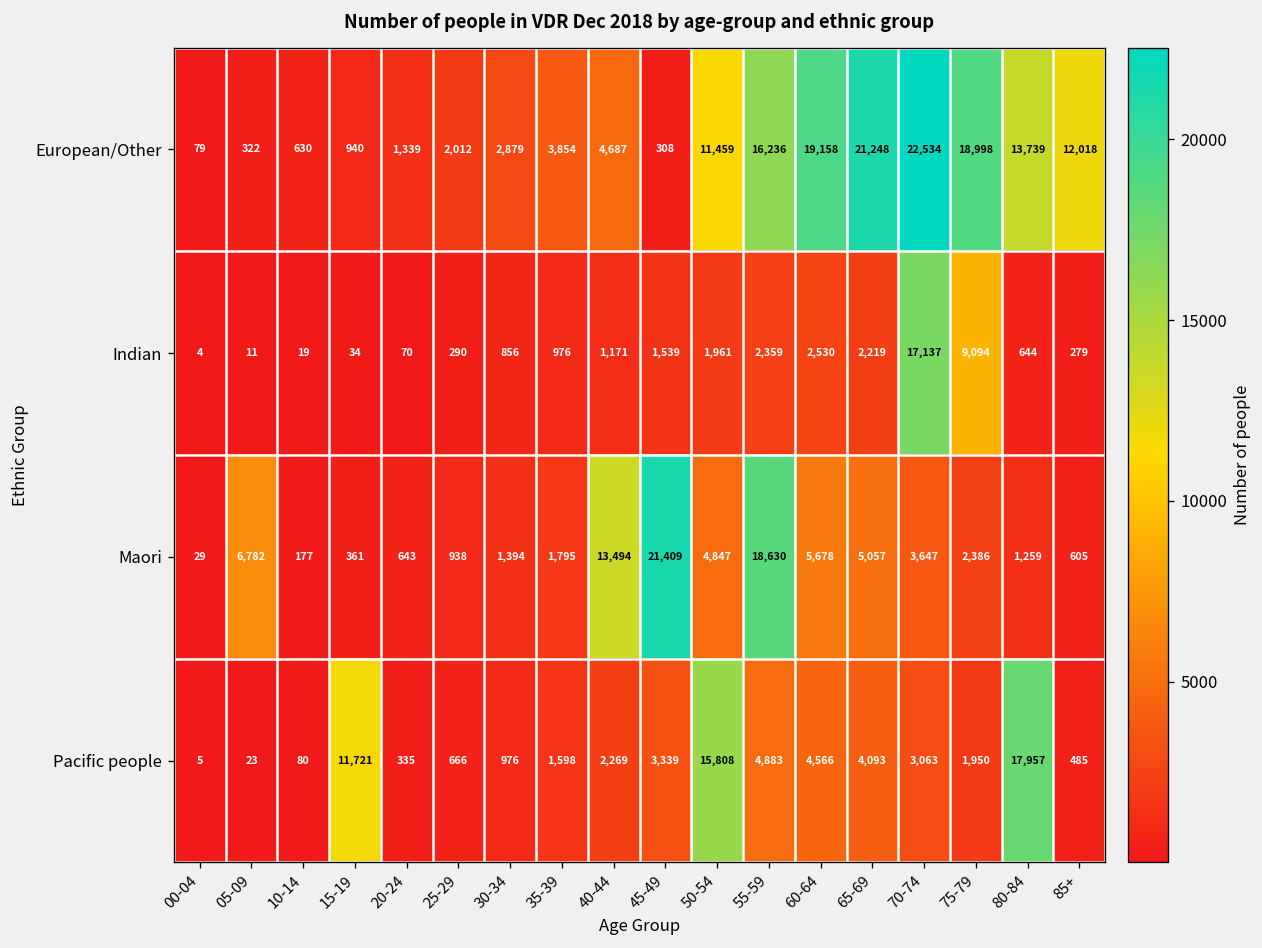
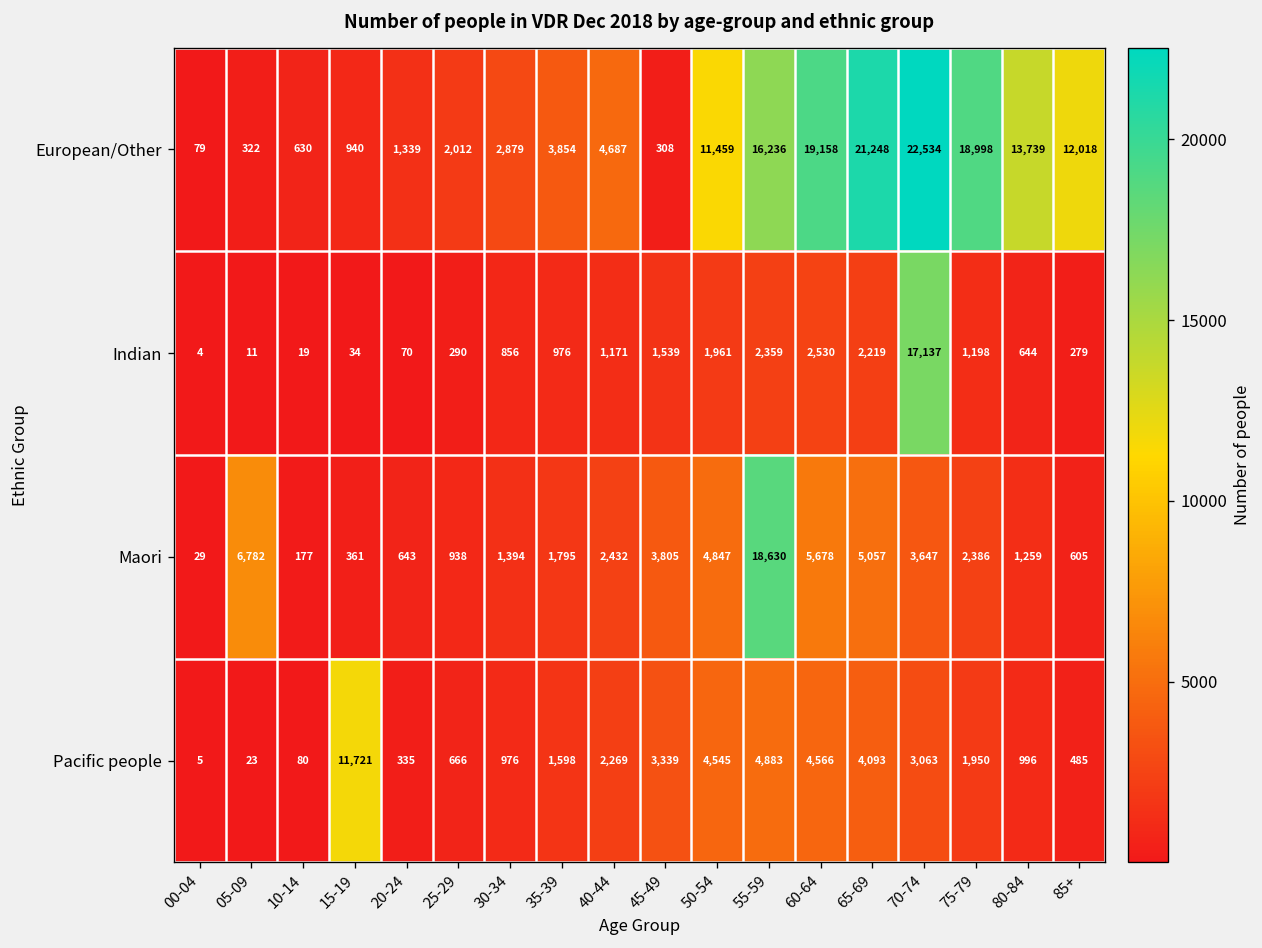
Indian, 75-79: 9,094 -> 1,198
Maori, 40-44: 13,494 -> 2,432
Maori, 45-49: 21,409 -> 3,805
Pacific people, 50-54: 15,808 -> 4,545
Pacific people, 80-84: 17,957 -> 996
